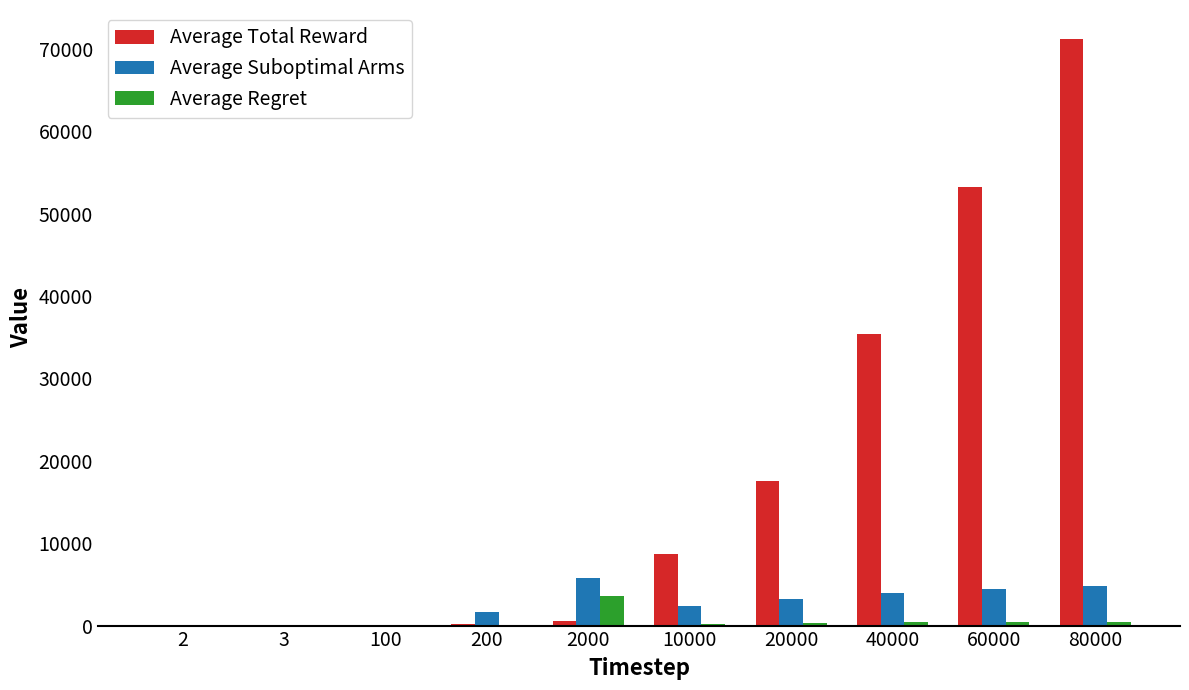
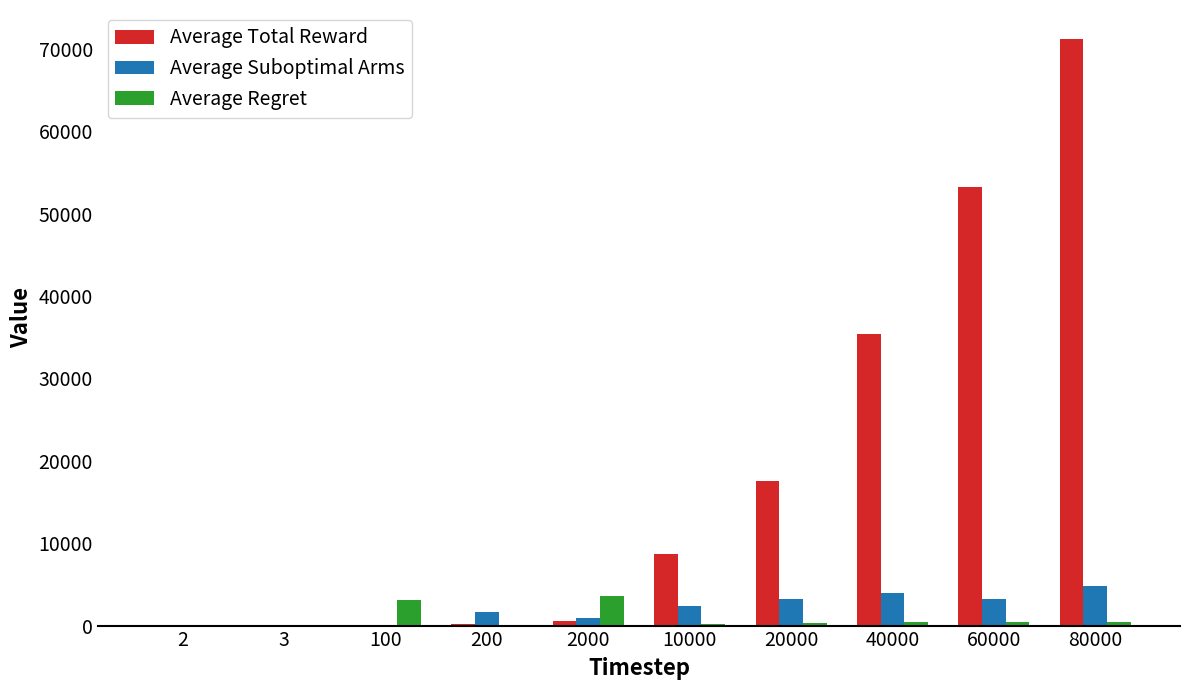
Average Regret, 100: 0 -> 3000
Average Suboptimal Arms, 2000: 6000 -> 1000
Average Suboptimal Arms, 60000: 4000 -> 3000
